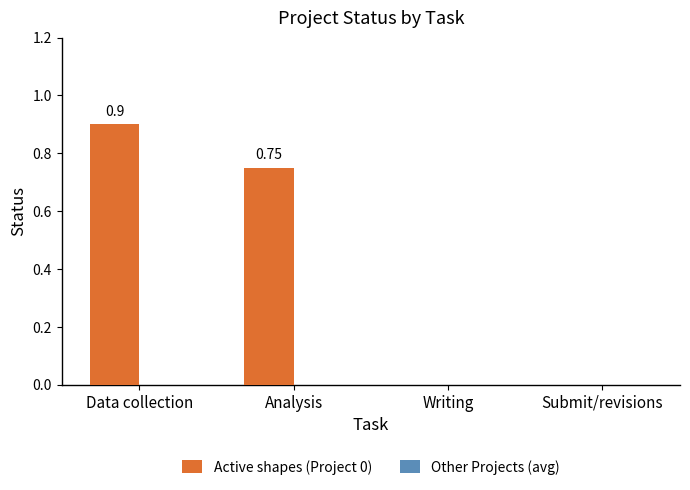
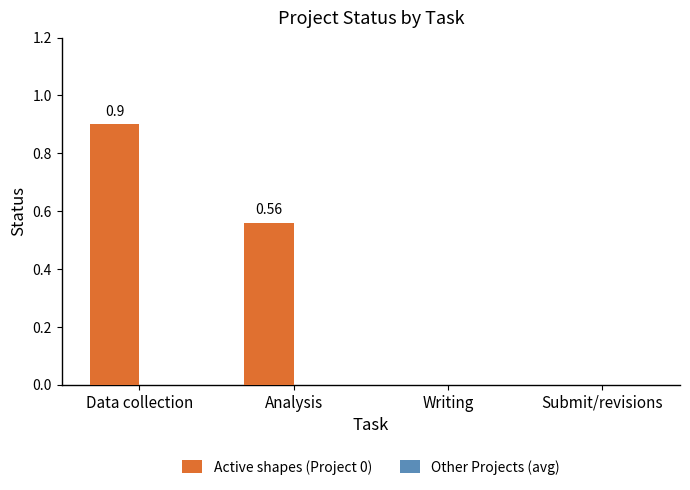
Active shapes (Project 0), Analysis: 0.75 -> 0.56
